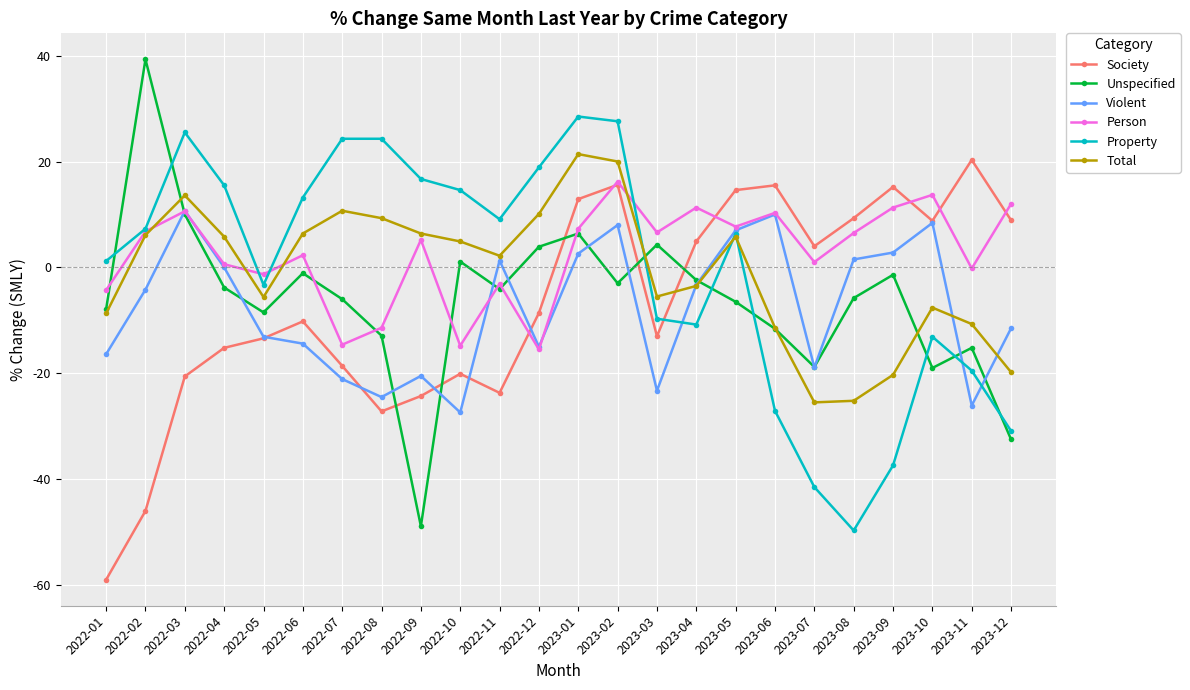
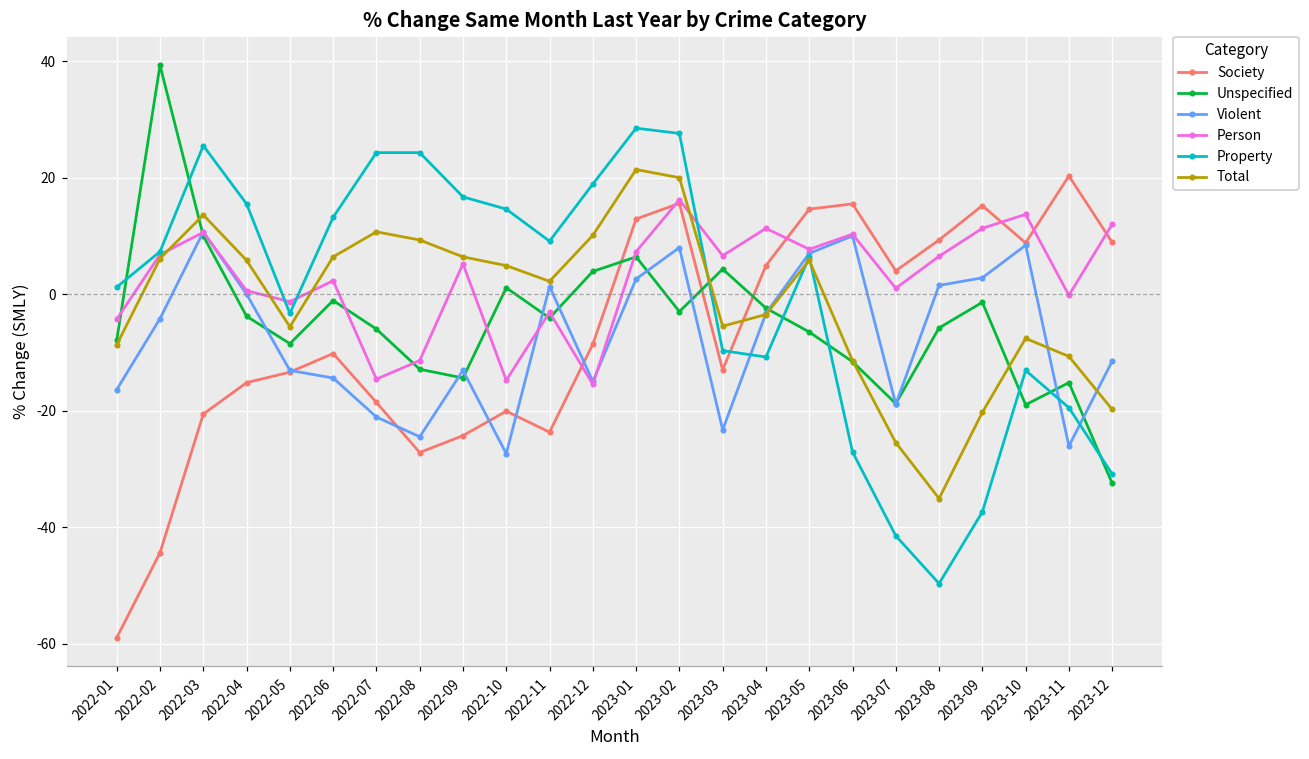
Society, 2022-02: -46 -> -44
Unspecified, 2022-09: -49 -> -14
Violent, 2022-09: -21 -> -13
Total, 2023-08: -25 -> -35
